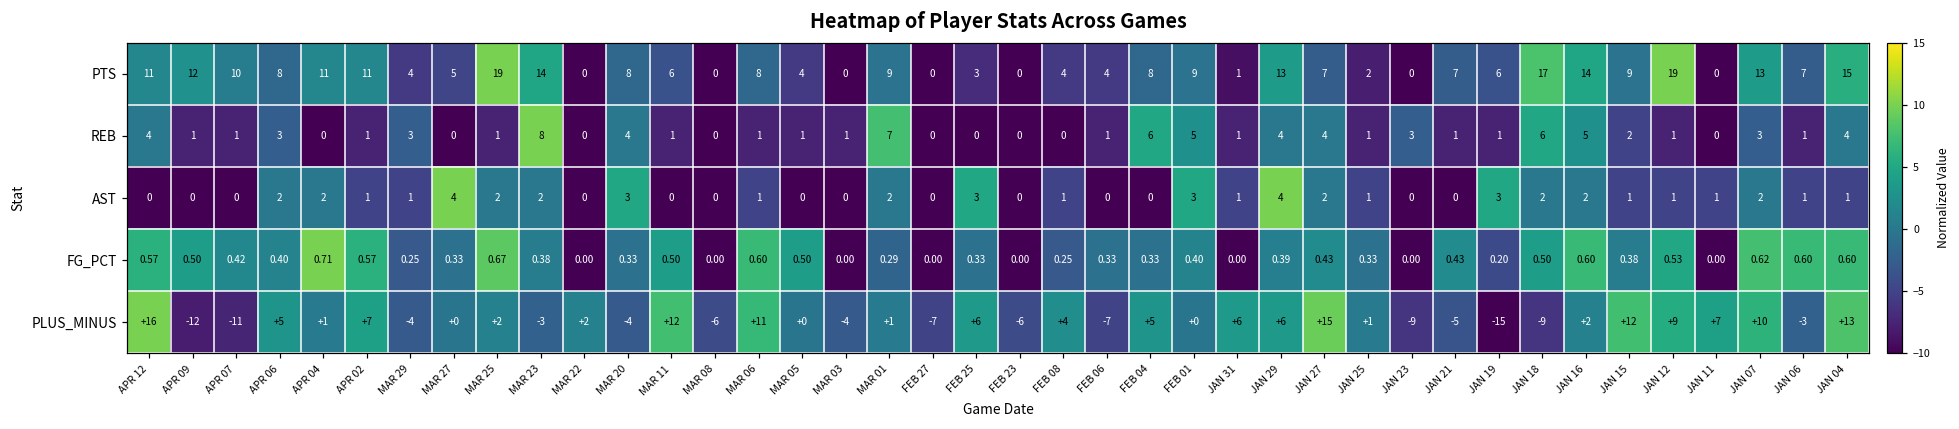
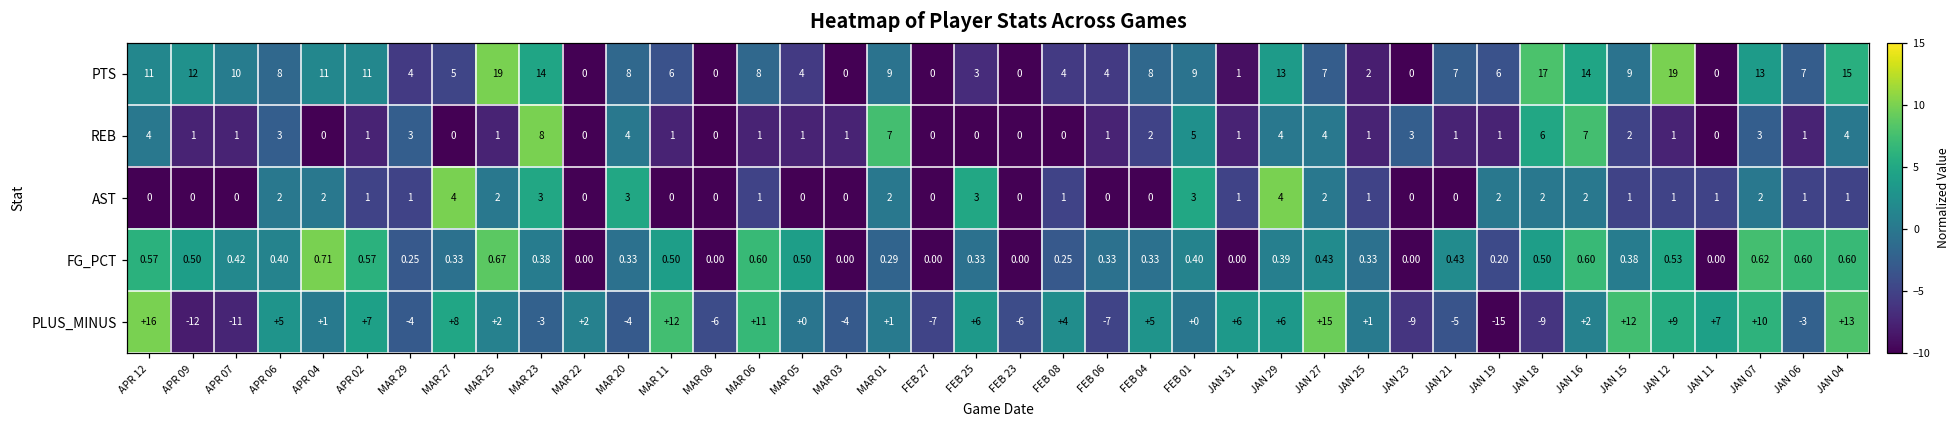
REB, FEB 04: 6 -> 2
REB, JAN 16: 5 -> 7
AST, MAR 23: 2 -> 3
AST, JAN 19: 3 -> 2
PLUS_MINUS, MAR 27: +0 -> +8
